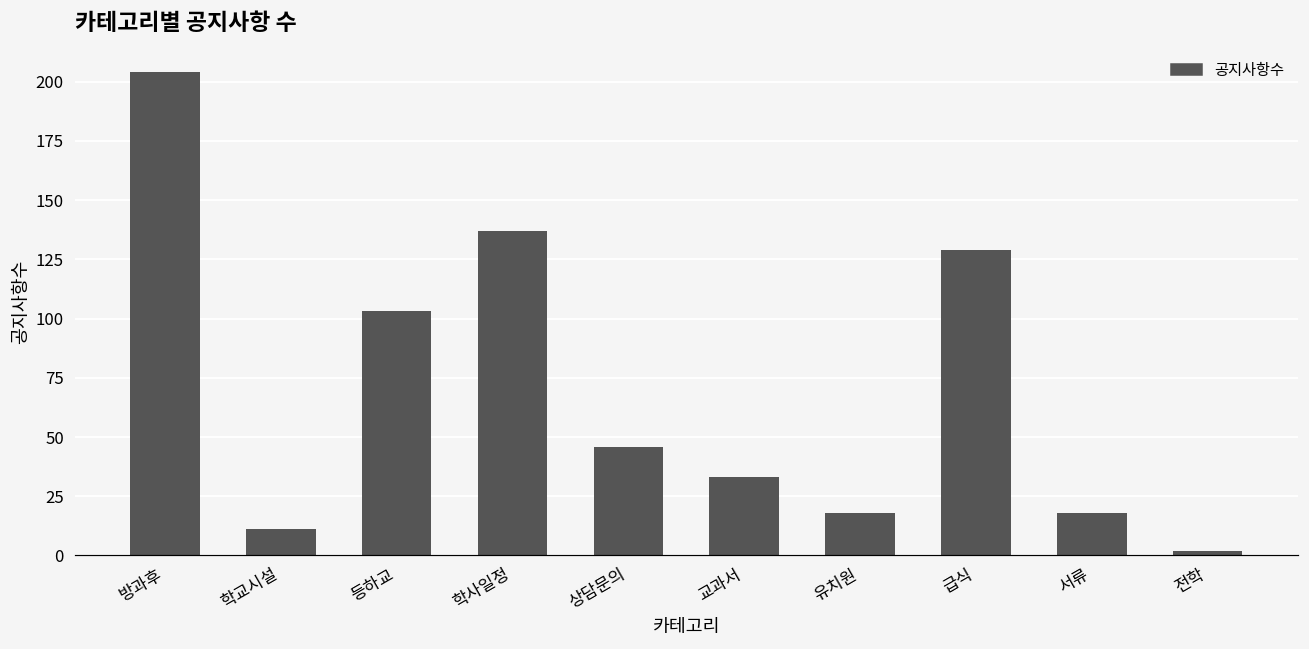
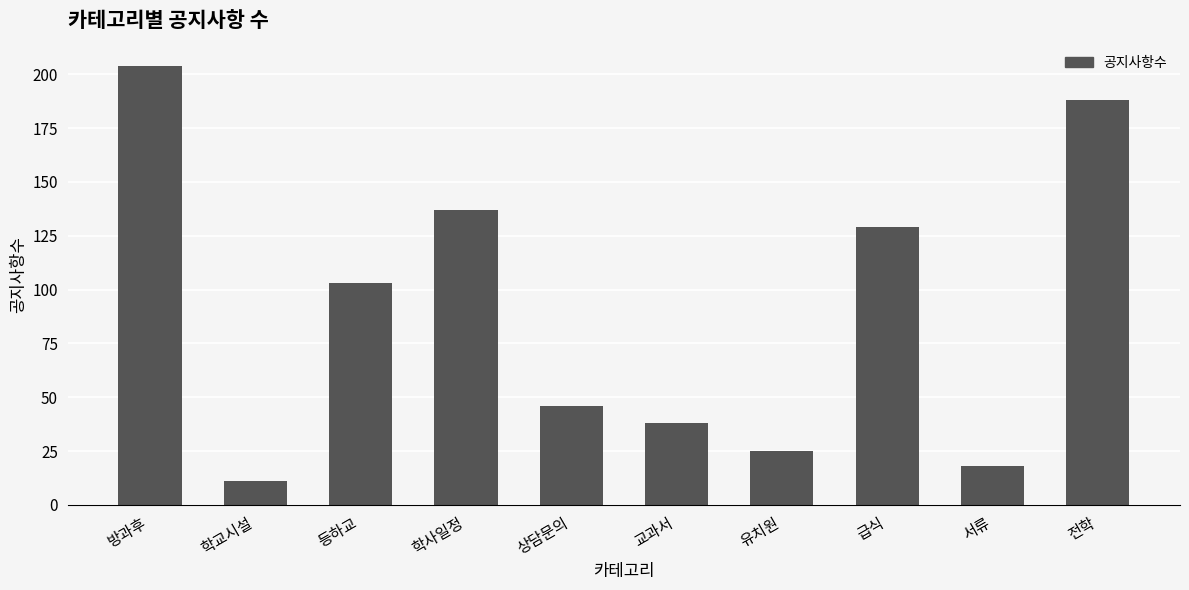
교과서: 33 -> 38
유치원: 18 -> 25
전학: 2 -> 188
